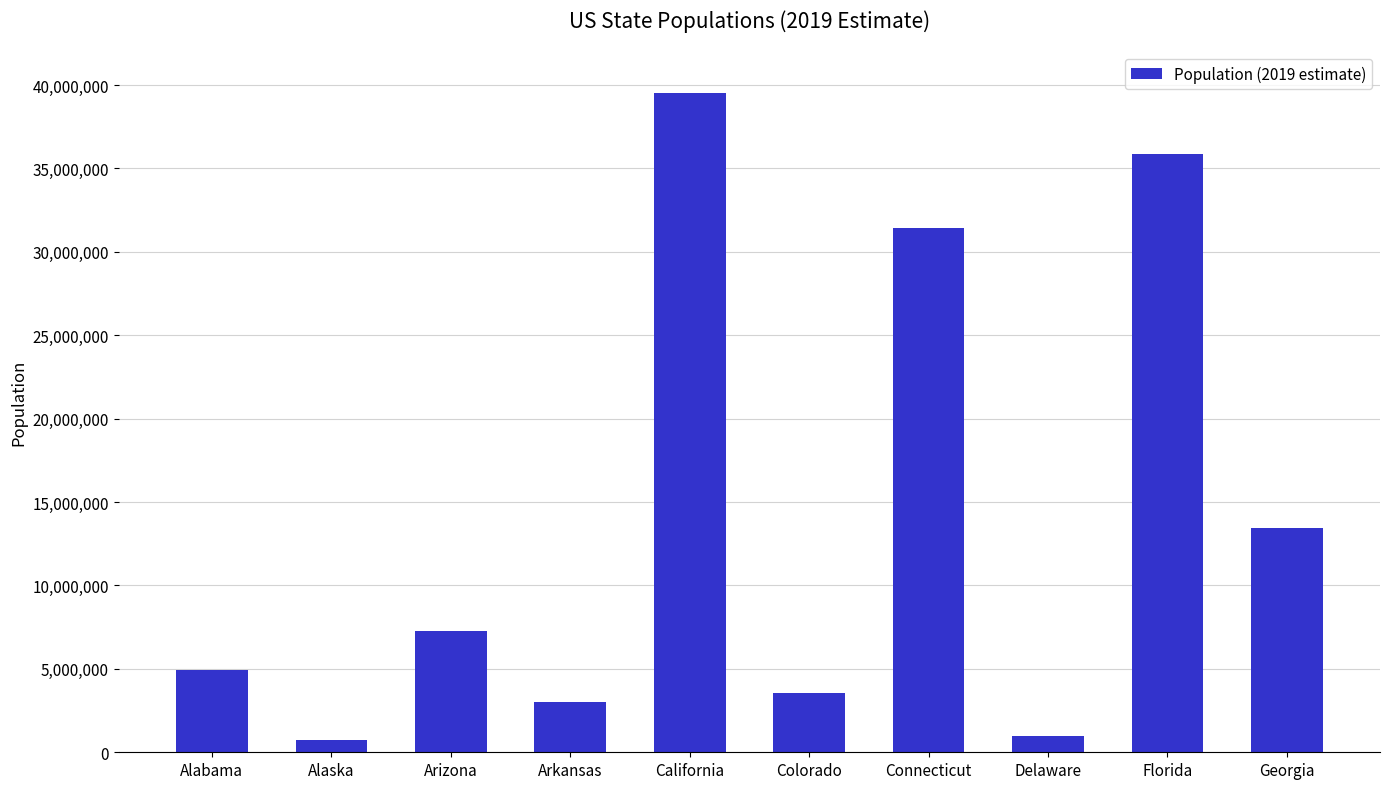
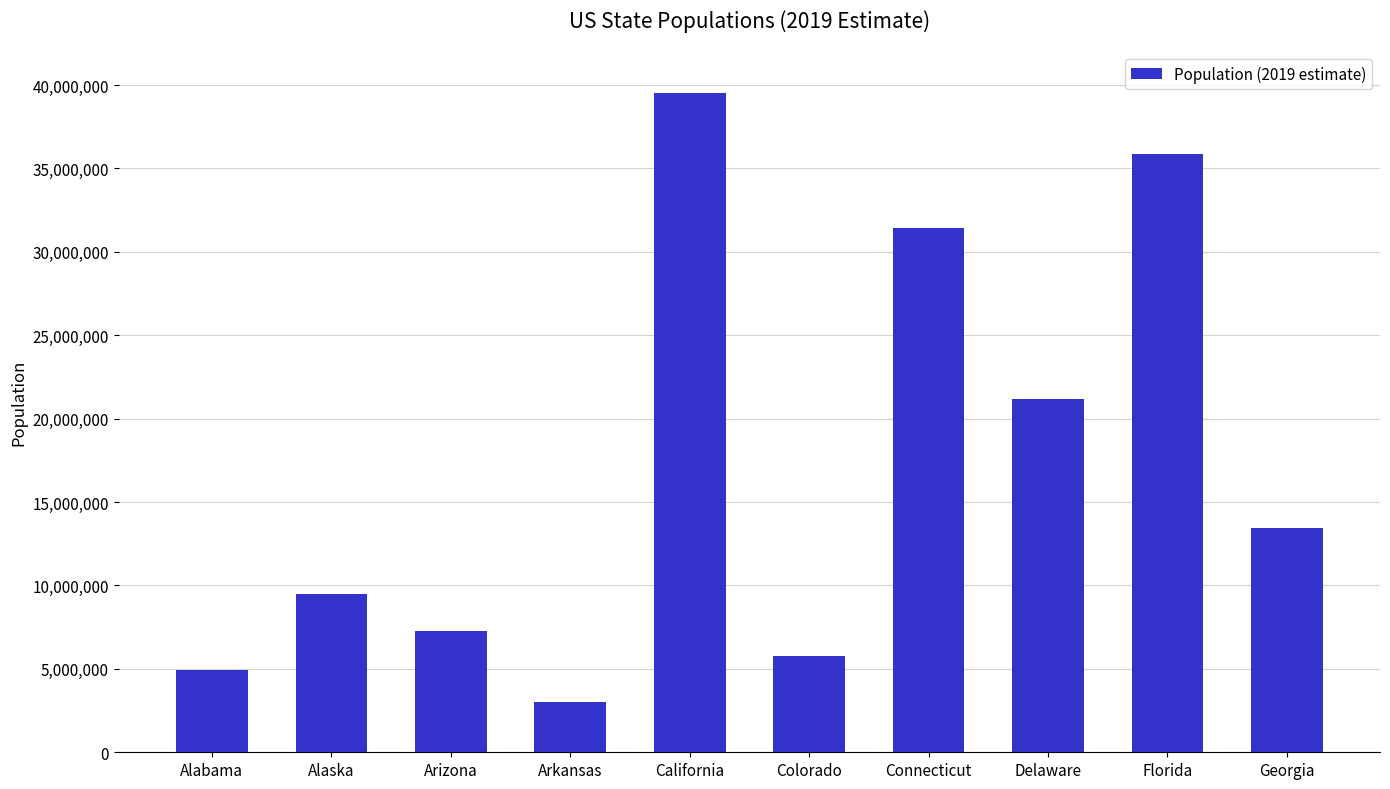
Alaska: 700,000 -> 9,500,000
Colorado: 3,500,000 -> 5,800,000
Delaware: 1,000,000 -> 21,200,000
